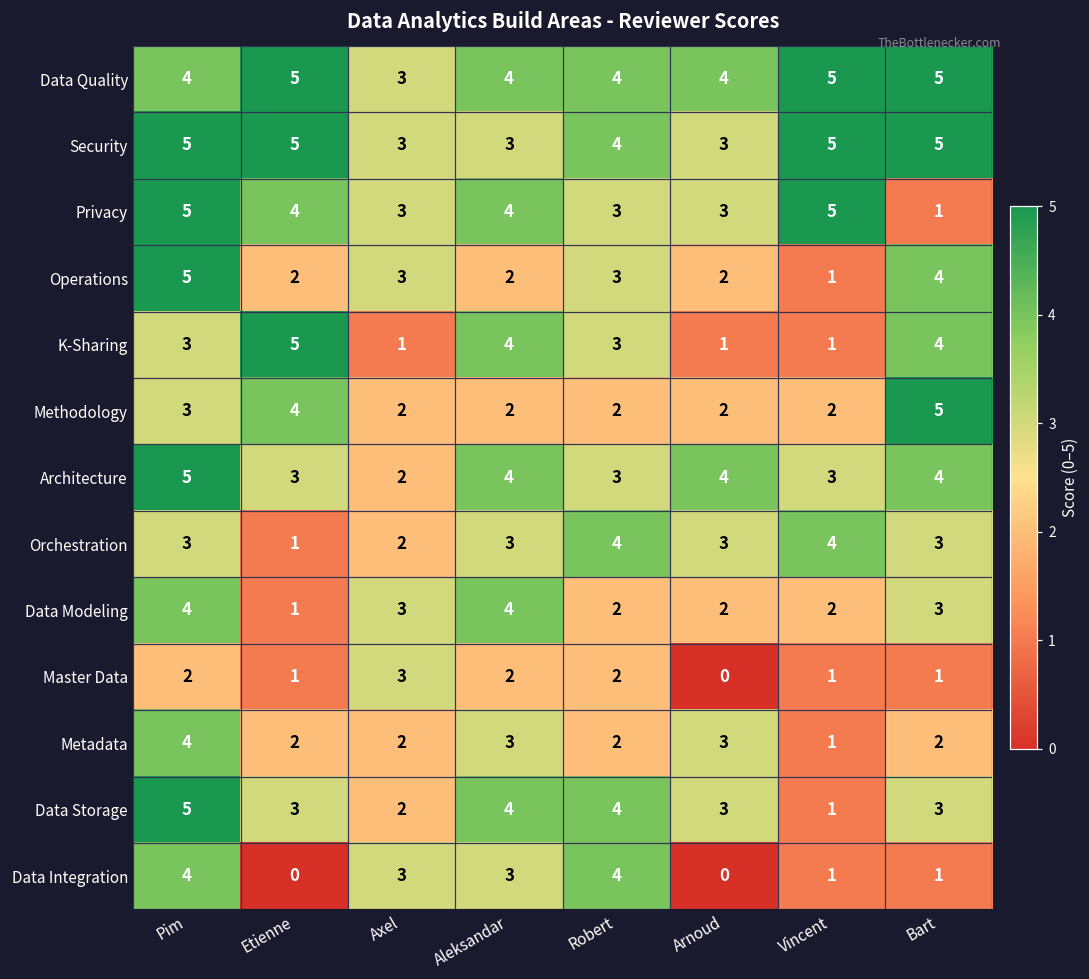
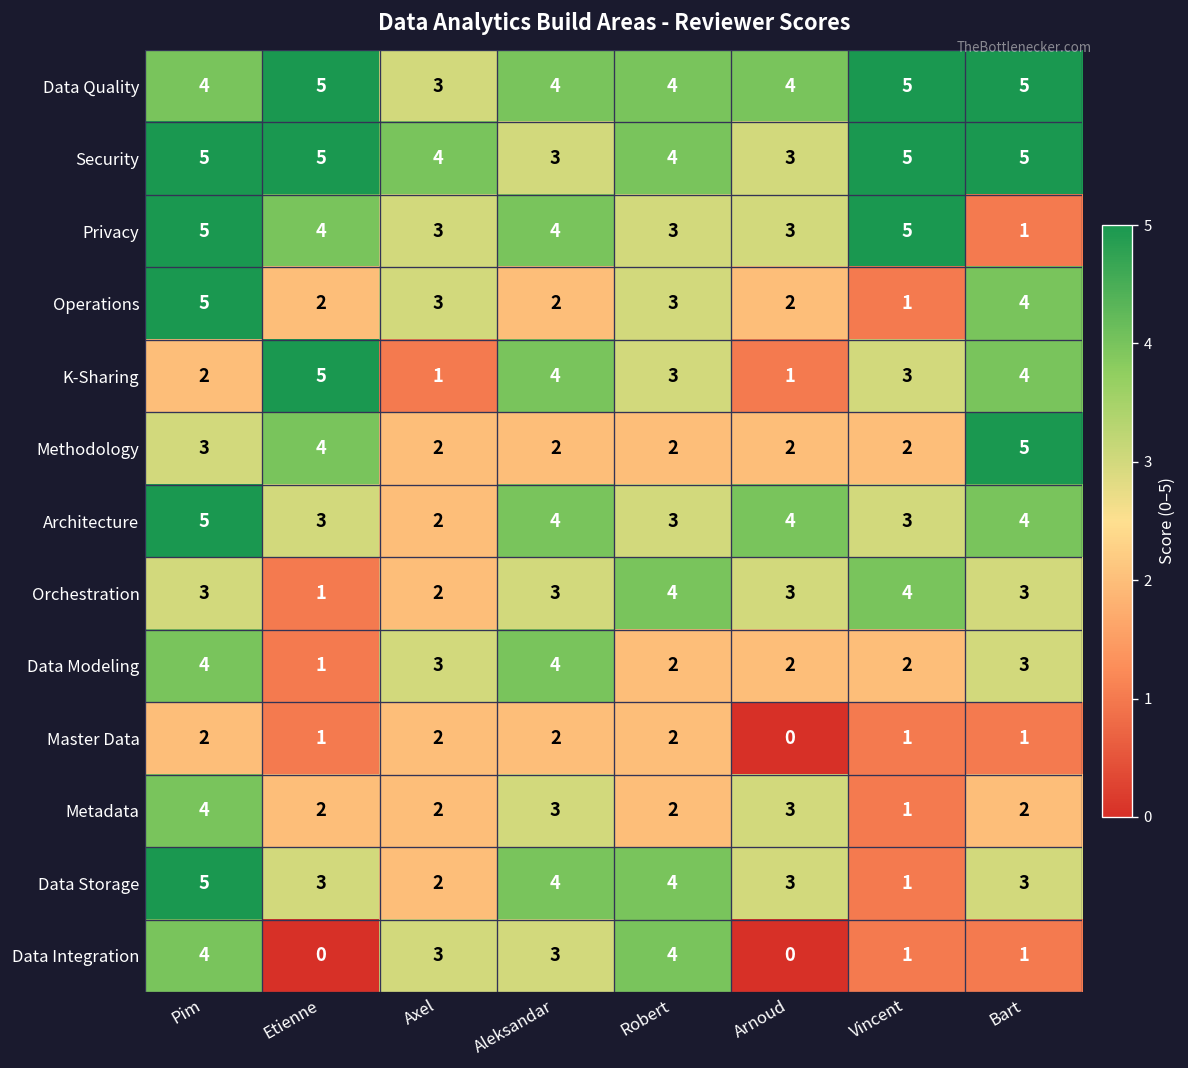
Security, Axel: 3 -> 4
K-Sharing, Pim: 3 -> 2
K-Sharing, Vincent: 1 -> 3
Master Data, Axel: 3 -> 2
